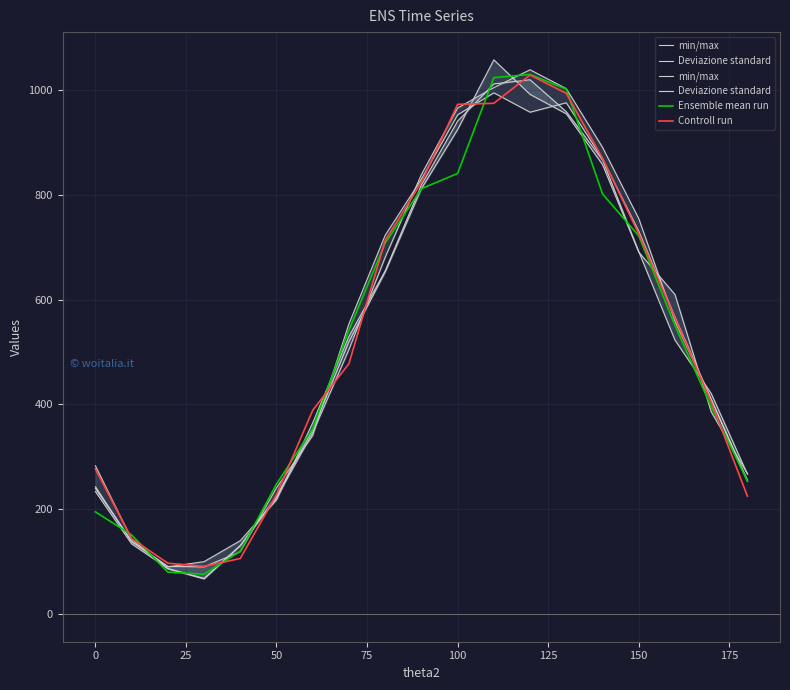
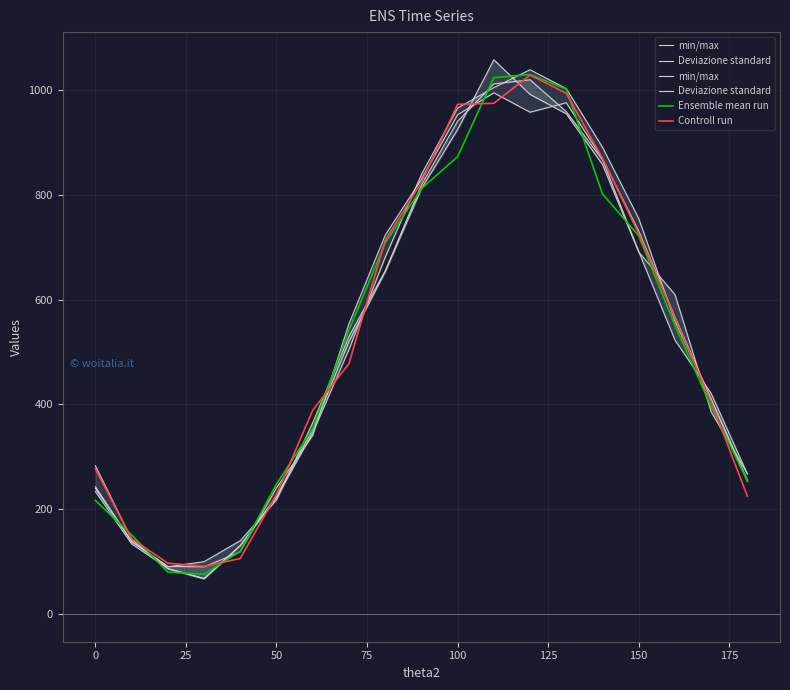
Ensemble mean run, 0: 200 -> 220
Ensemble mean run, 100: 840 -> 870
